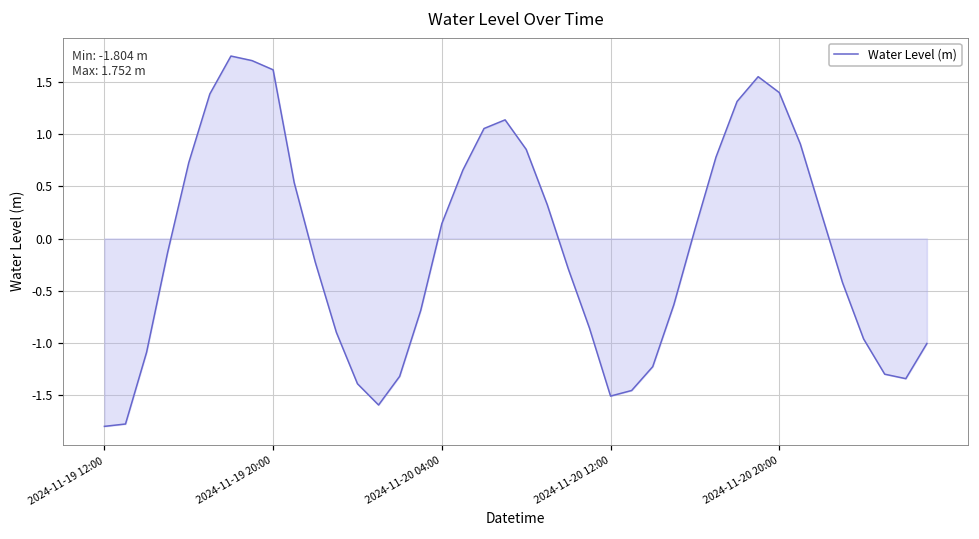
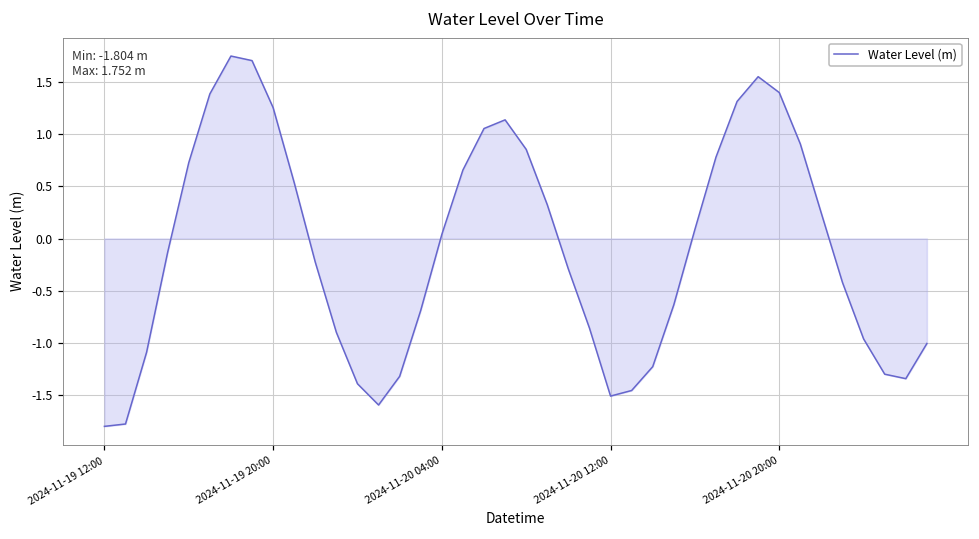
Water Level (m), 2024-11-19 20:00: 1.6 -> 1.3
Water Level (m), 2024-11-20 04:00: 0.1 -> 0.0
